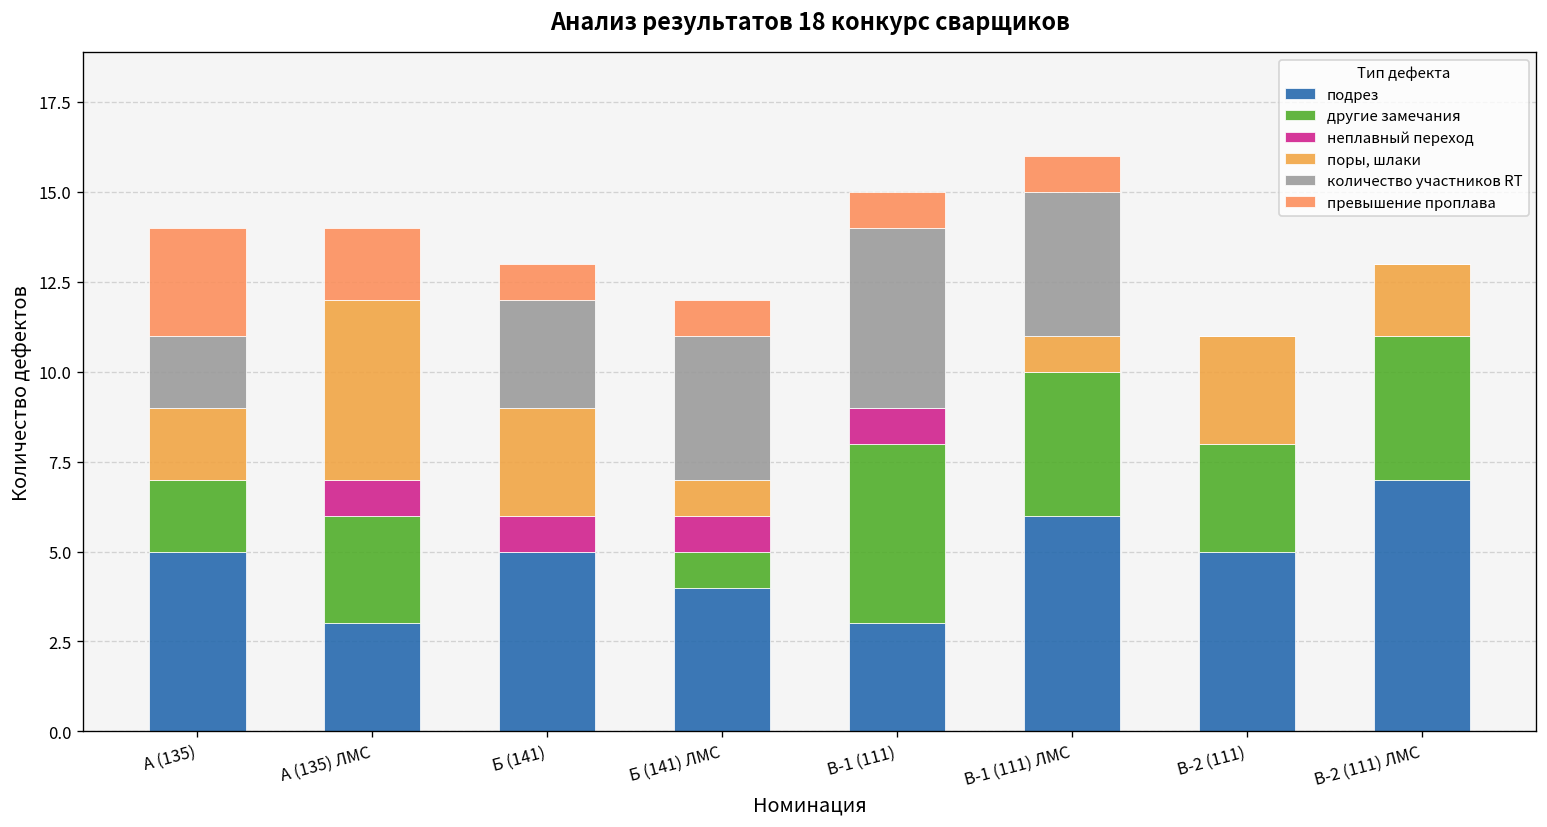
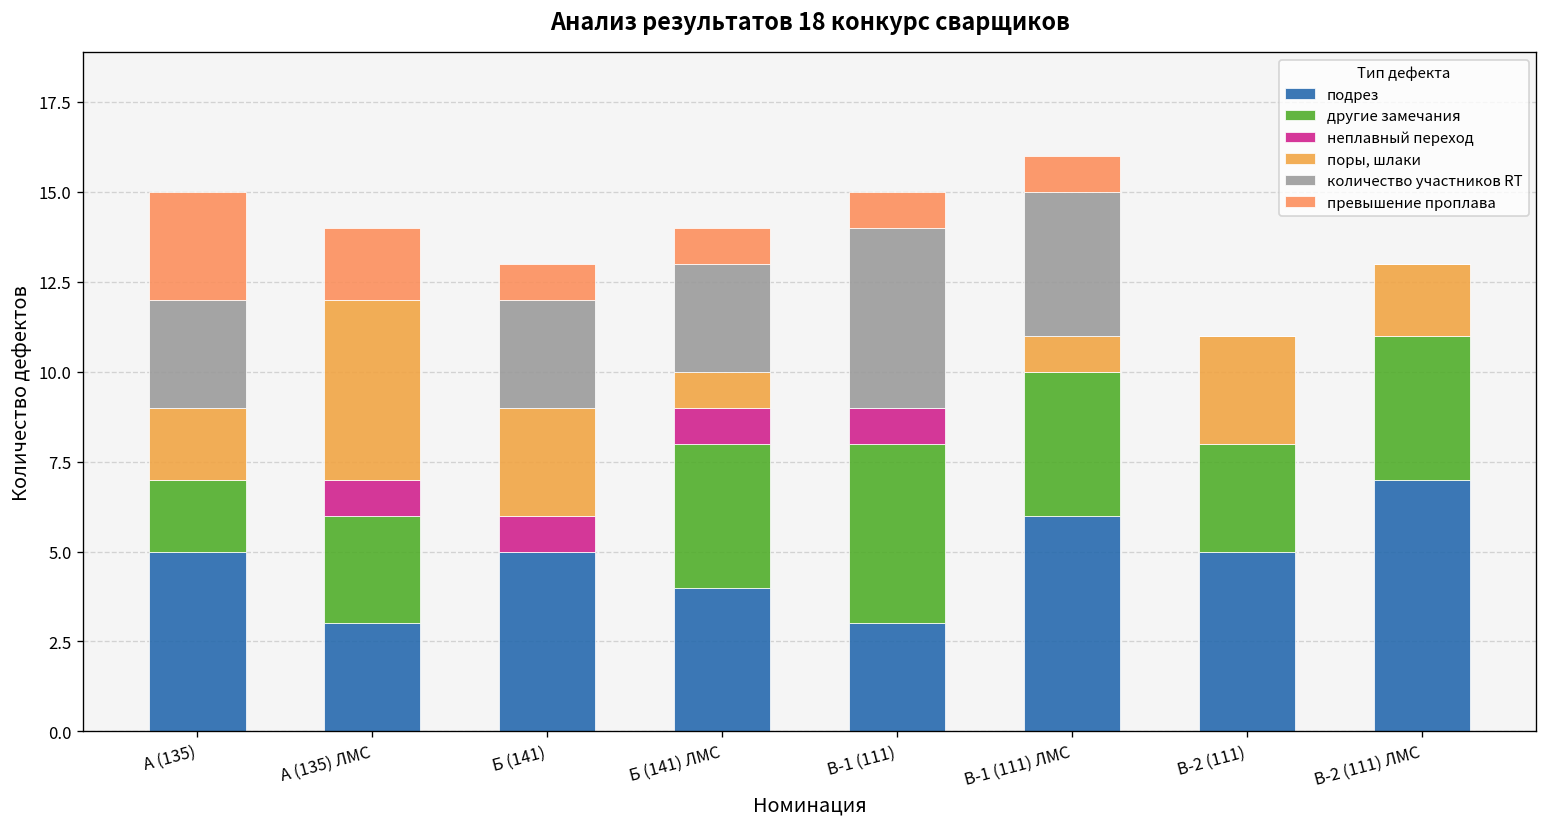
количество участников RT, А (135): 2 -> 3
другие замечания, Б (141) ЛМС: 1 -> 4
количество участников RT, Б (141) ЛМС: 4 -> 3
